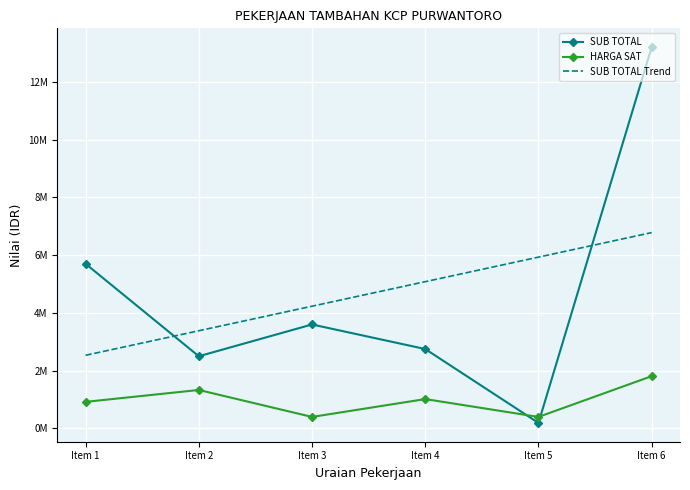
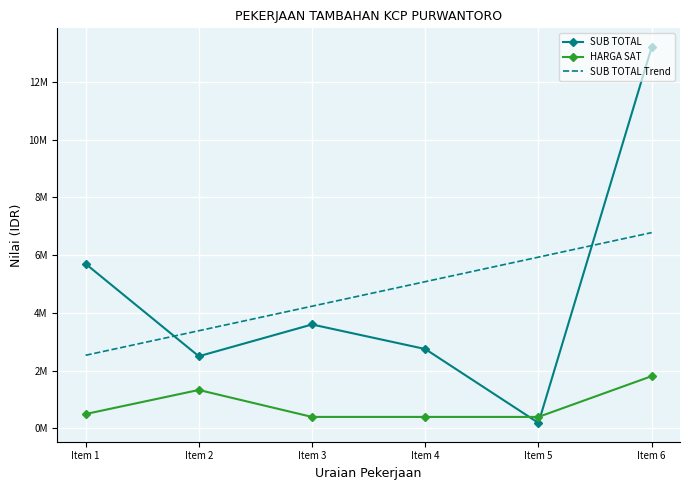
HARGA SAT, Item 1: 900000 -> 500000
HARGA SAT, Item 4: 1000000 -> 400000
